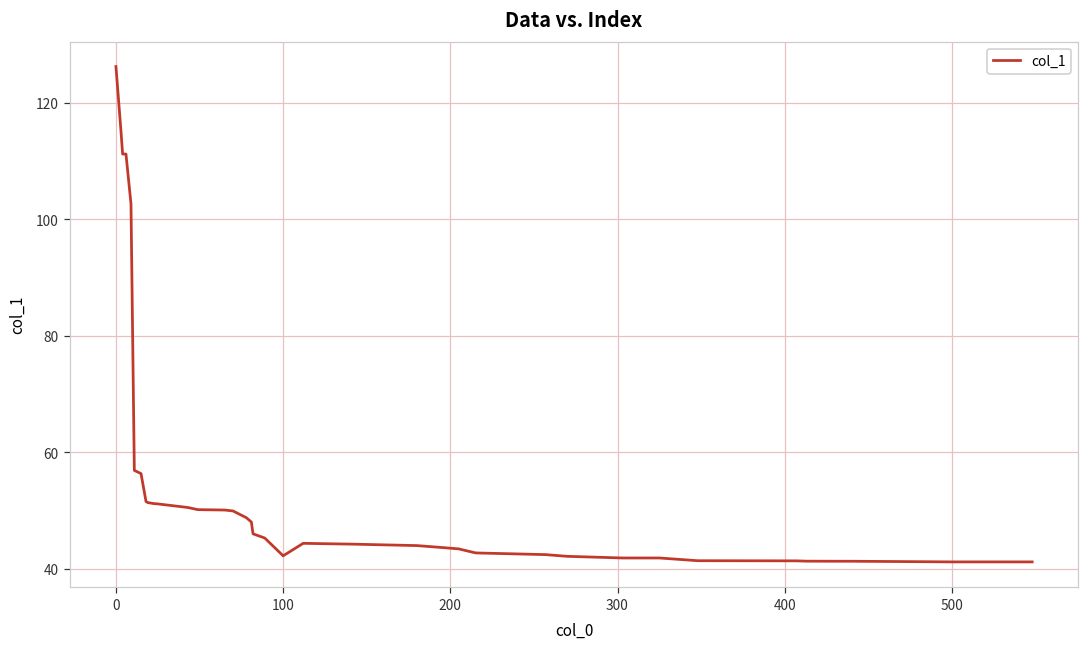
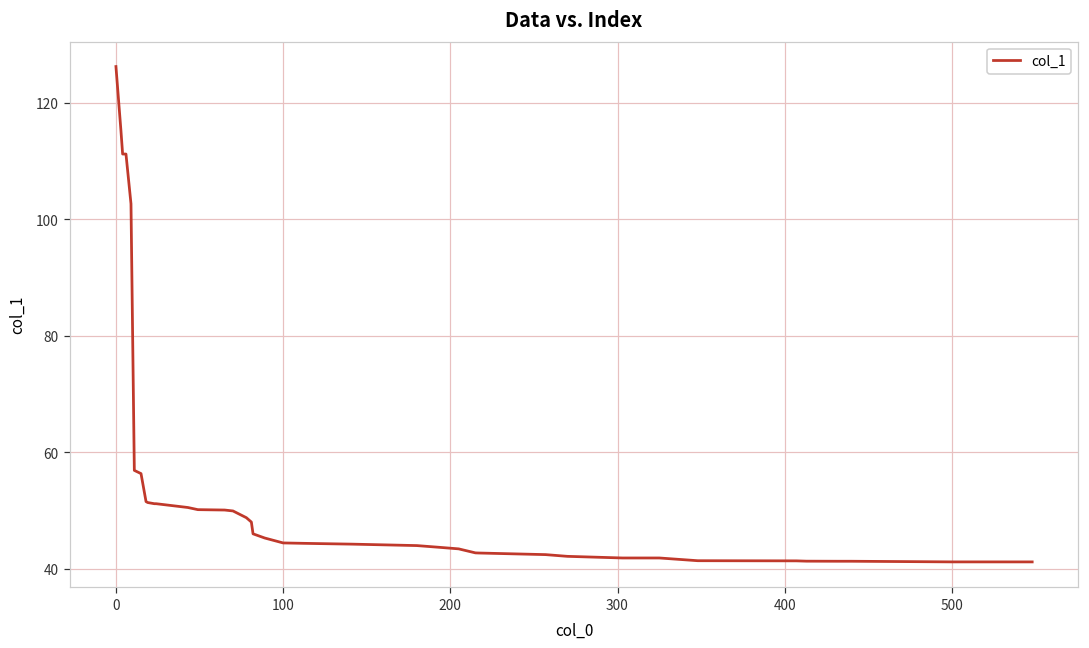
100: 42 -> 44
